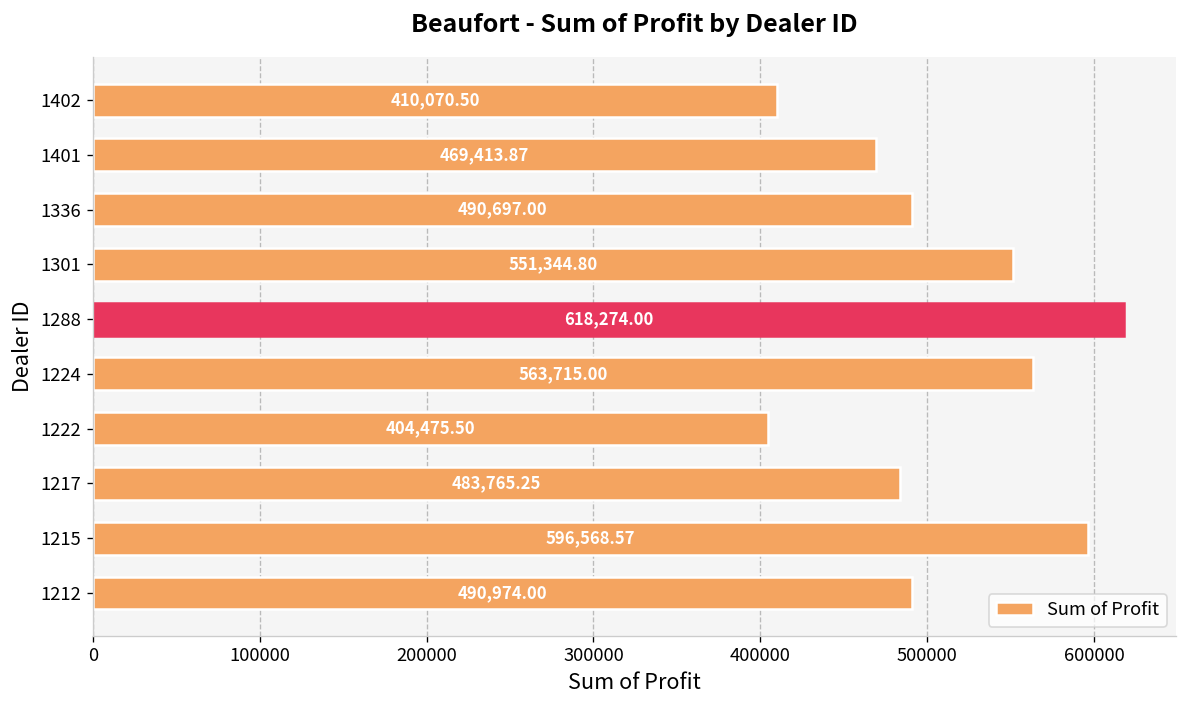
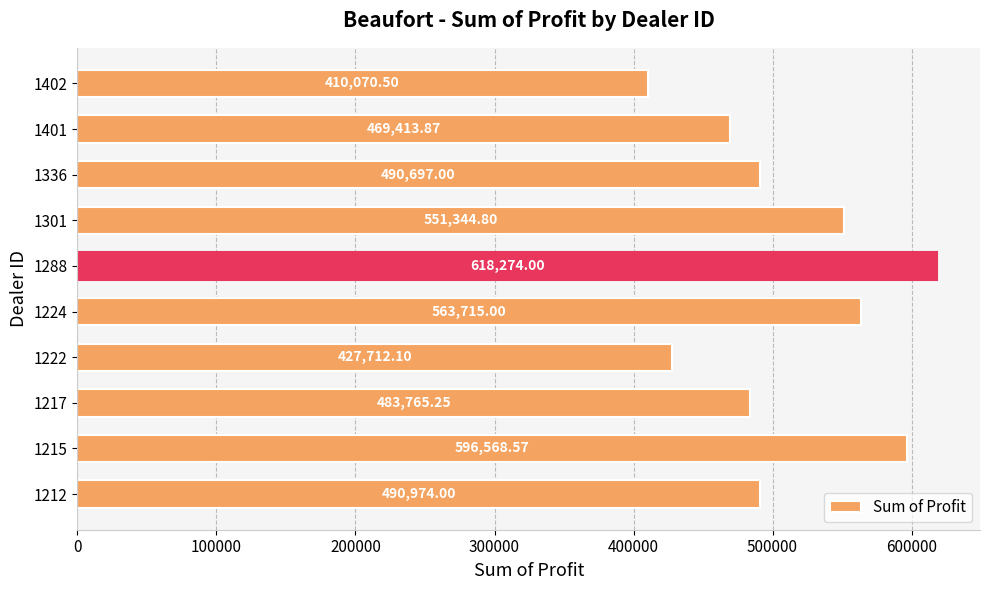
1222: 404,475.50 -> 427,712.10
